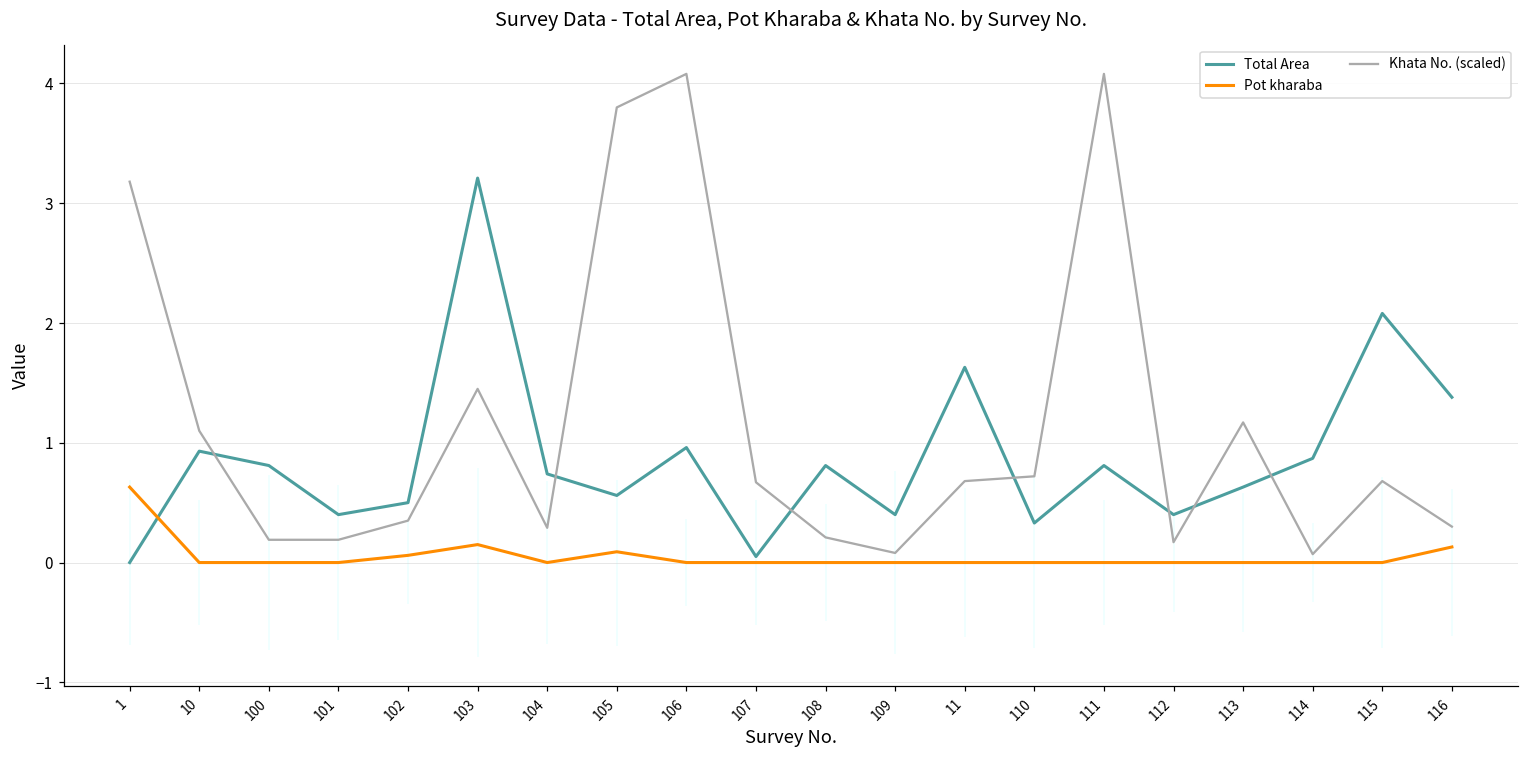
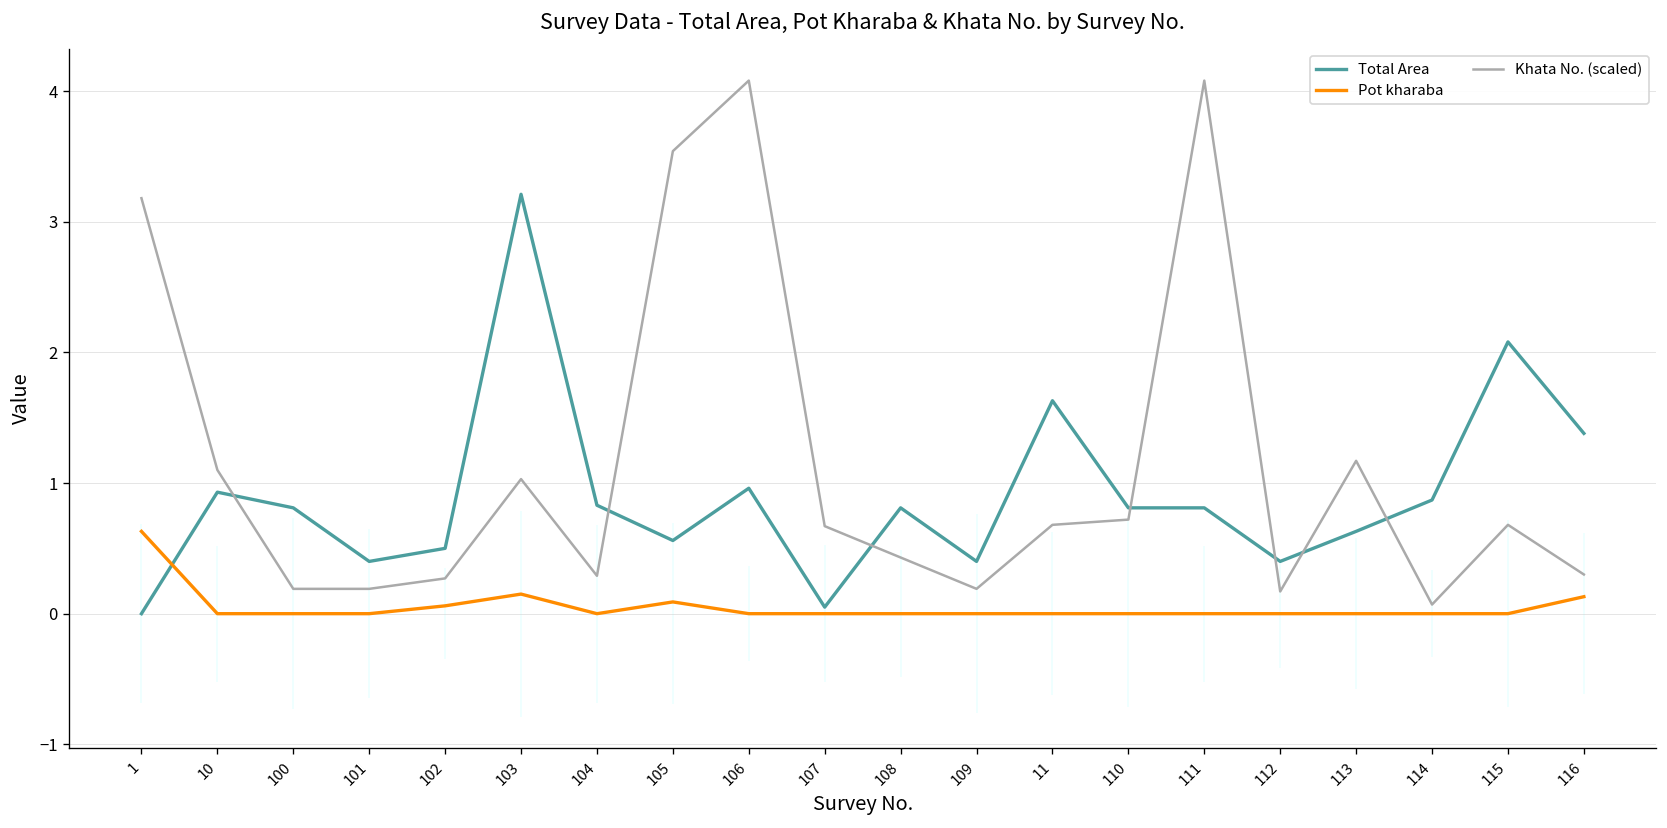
Khata No. (scaled), 102: 0.35 -> 0.27
Khata No. (scaled), 103: 1.45 -> 1.03
Total Area, 104: 0.74 -> 0.83
Khata No. (scaled), 105: 3.80 -> 3.54
Khata No. (scaled), 108: 0.21 -> 0.43
Khata No. (scaled), 109: 0.08 -> 0.19
Total Area, 110: 0.33 -> 0.81
